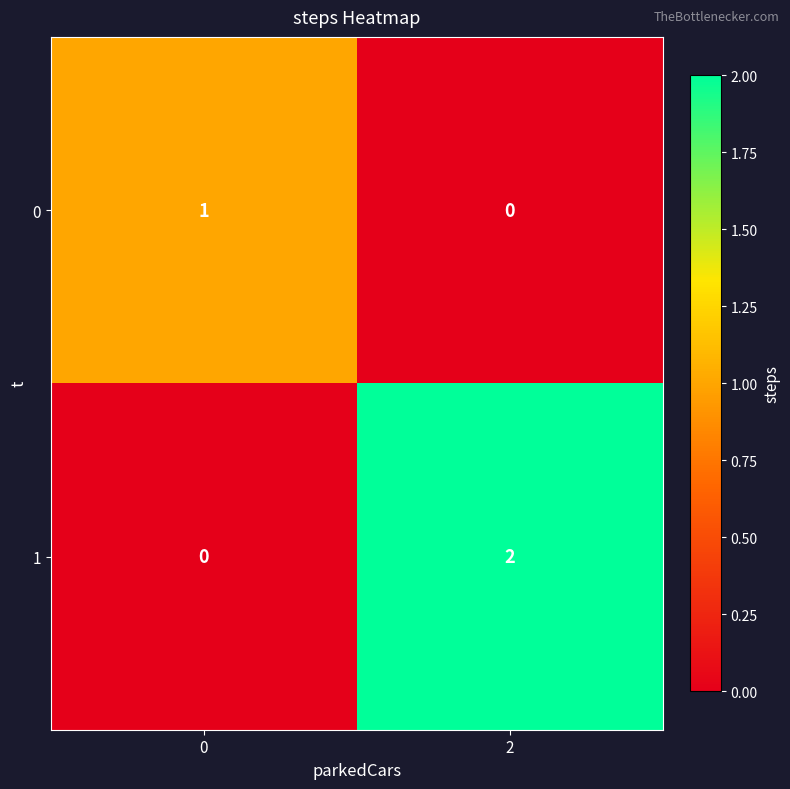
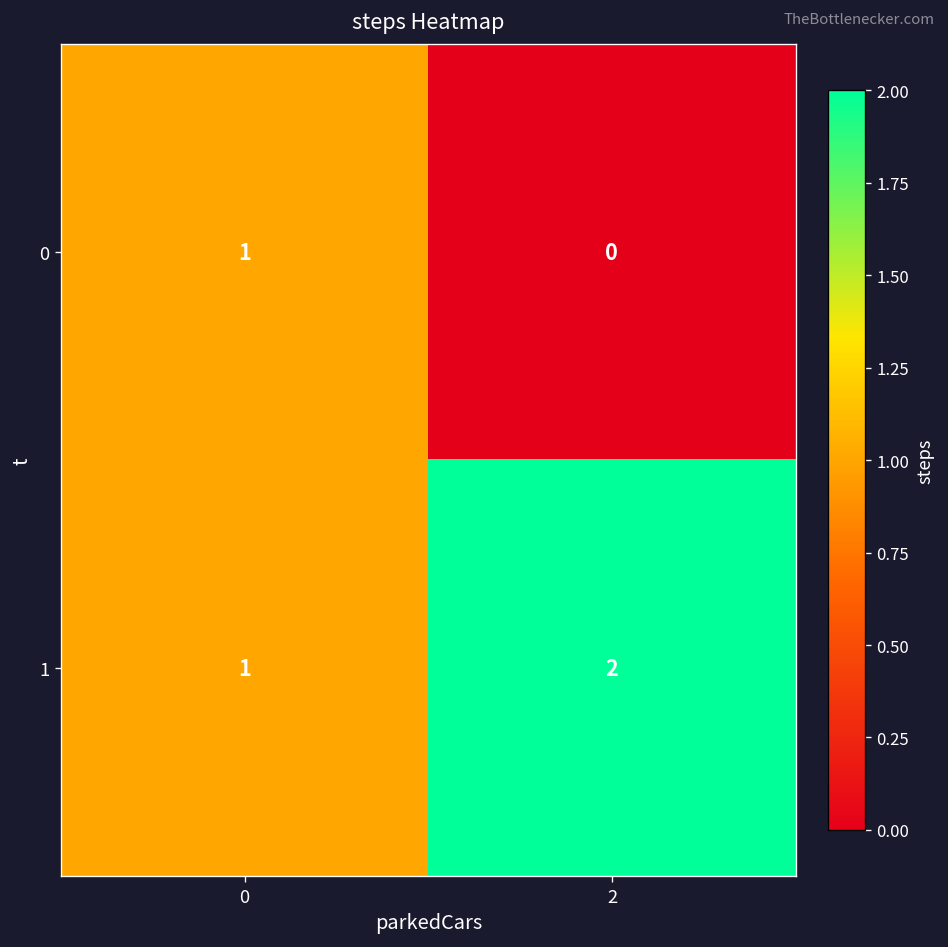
1, 0: 0 -> 1
